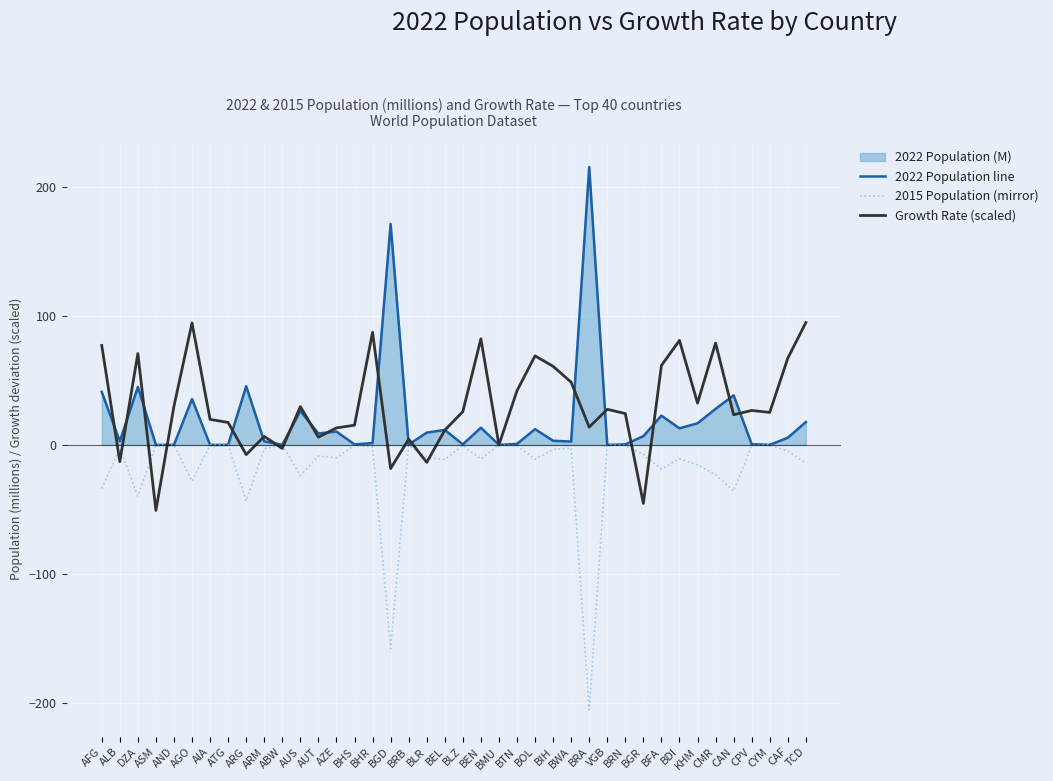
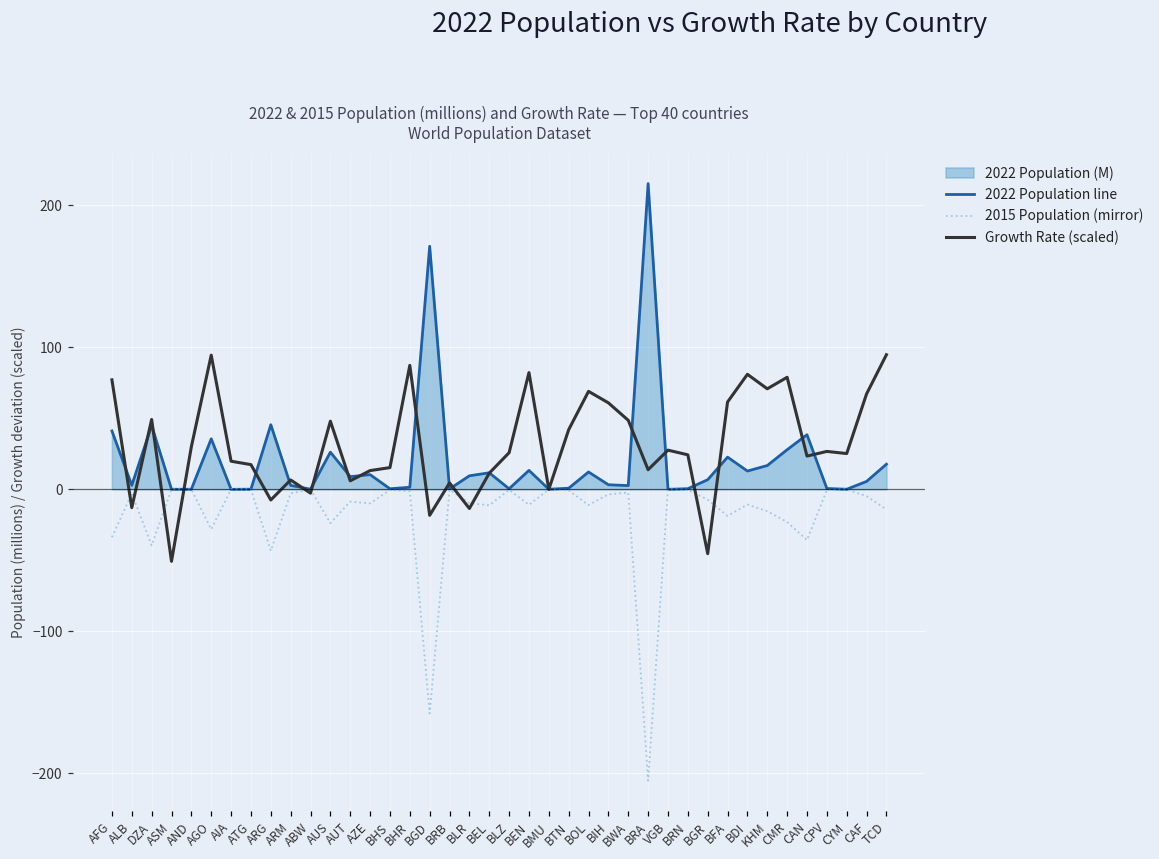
Growth Rate (scaled), DZA: 71 -> 49
Growth Rate (scaled), AUS: 30 -> 48
Growth Rate (scaled), KHM: 32 -> 71
